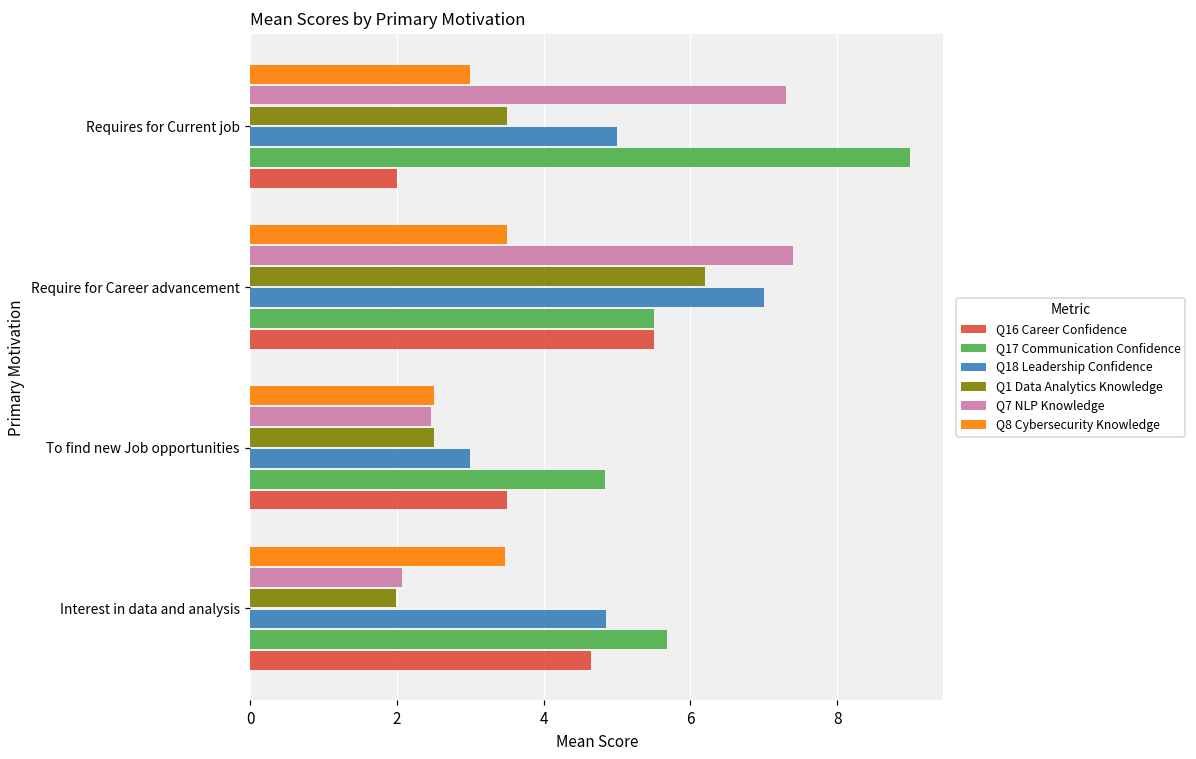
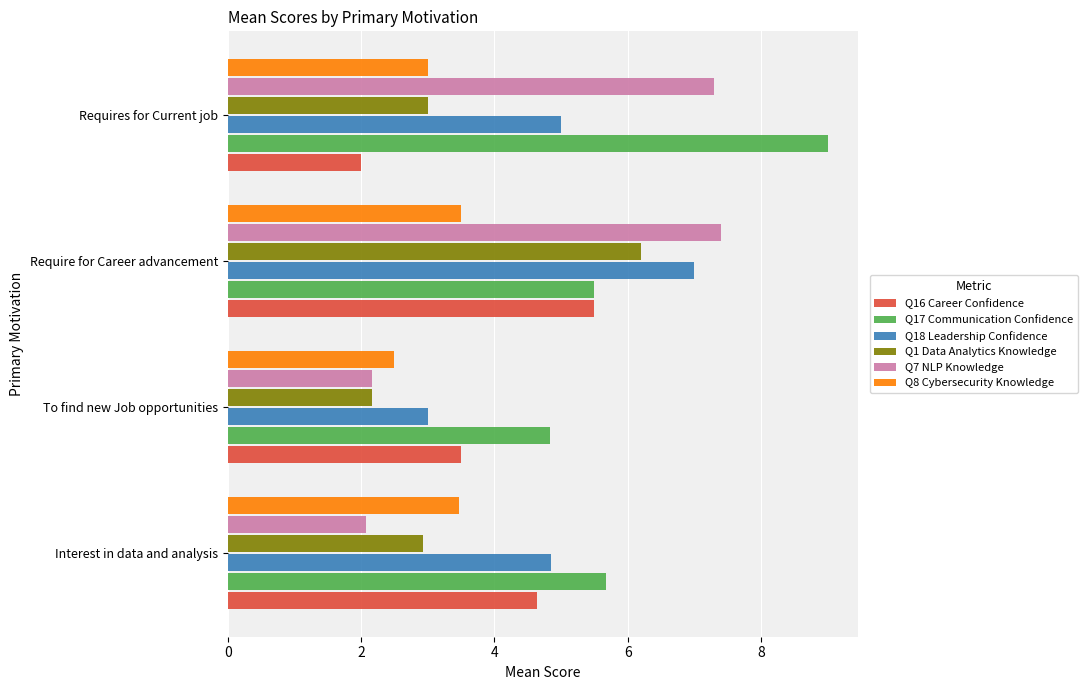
Q1 Data Analytics Knowledge, Requires for Current job: 3.5 -> 3.0
Q7 NLP Knowledge, To find new Job opportunities: 2.5 -> 2.2
Q1 Data Analytics Knowledge, To find new Job opportunities: 2.5 -> 2.2
Q1 Data Analytics Knowledge, Interest in data and analysis: 2.0 -> 2.9
